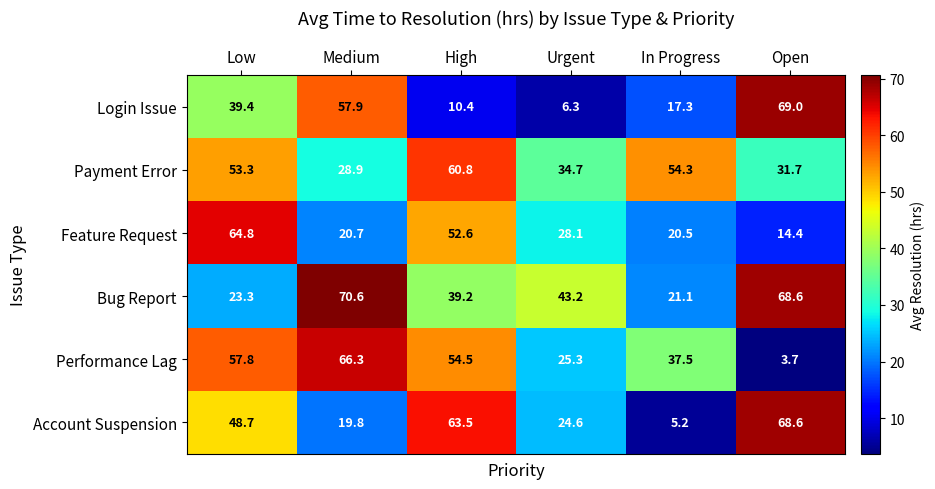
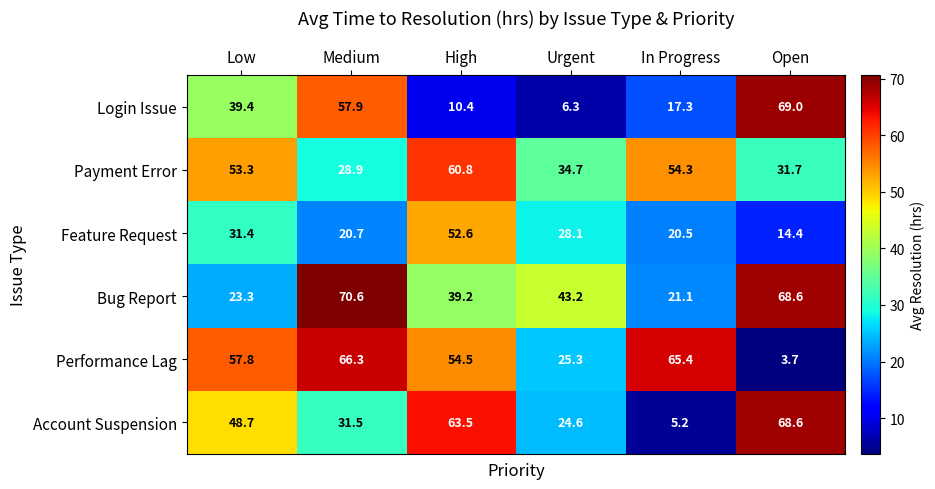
Feature Request, Low: 64.8 -> 31.4
Performance Lag, In Progress: 37.5 -> 65.4
Account Suspension, Medium: 19.8 -> 31.5
